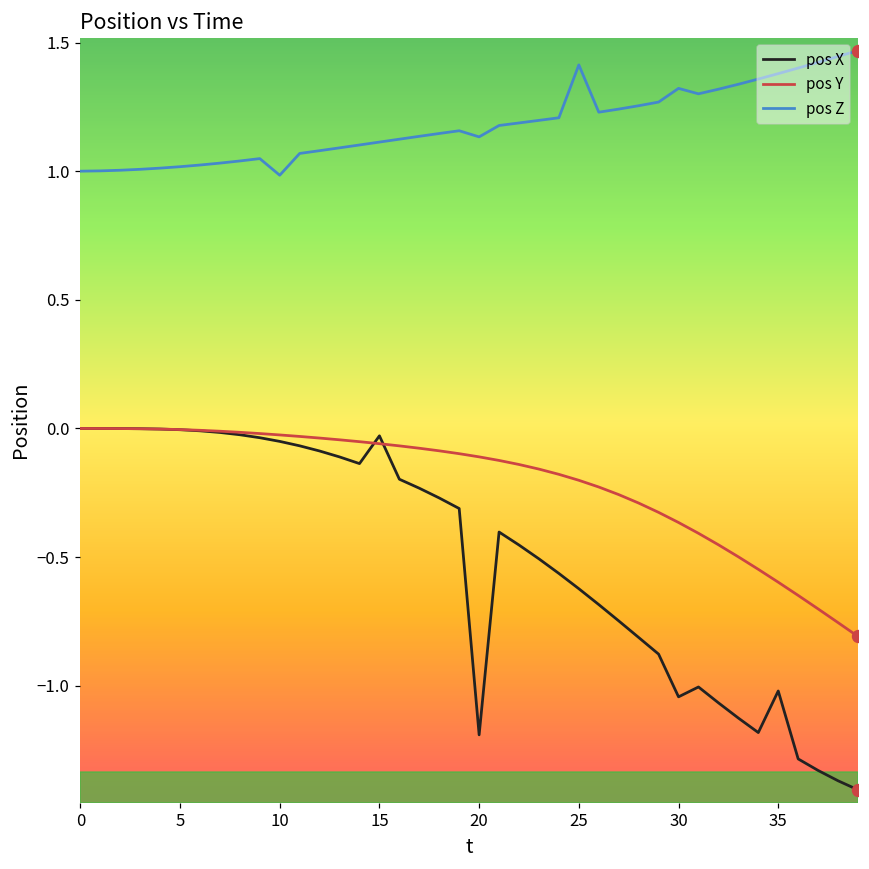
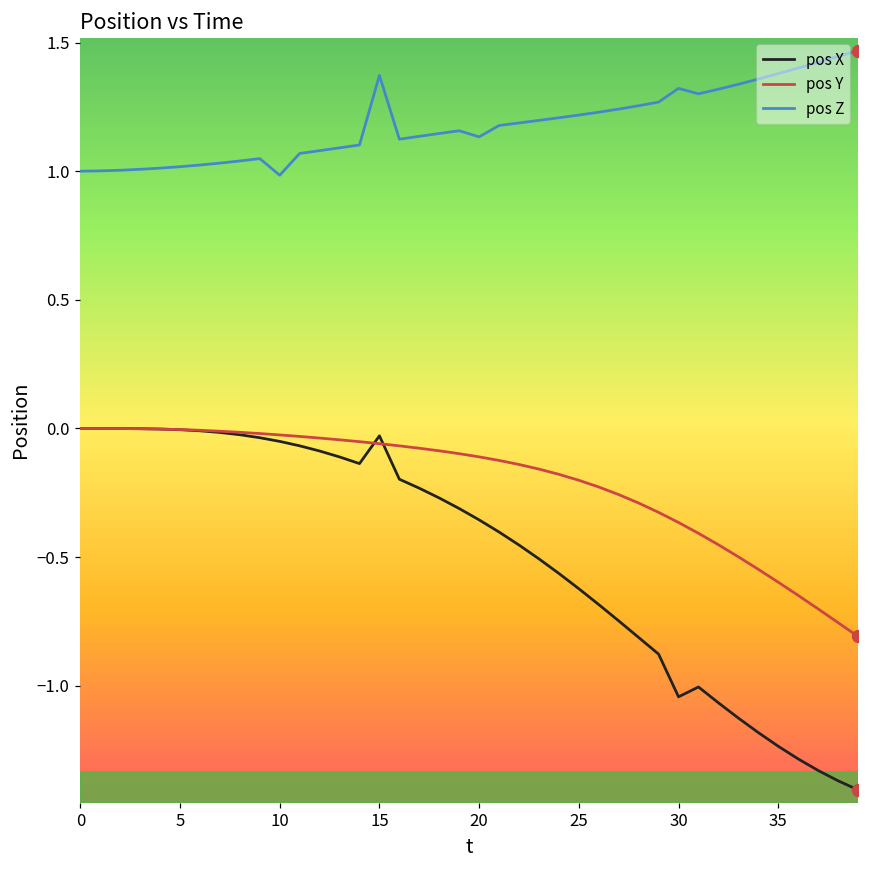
pos Z, 15: 1.11 -> 1.37
pos X, 20: -1.19 -> -0.36
pos Z, 25: 1.41 -> 1.22
pos X, 35: -1.02 -> -1.23
